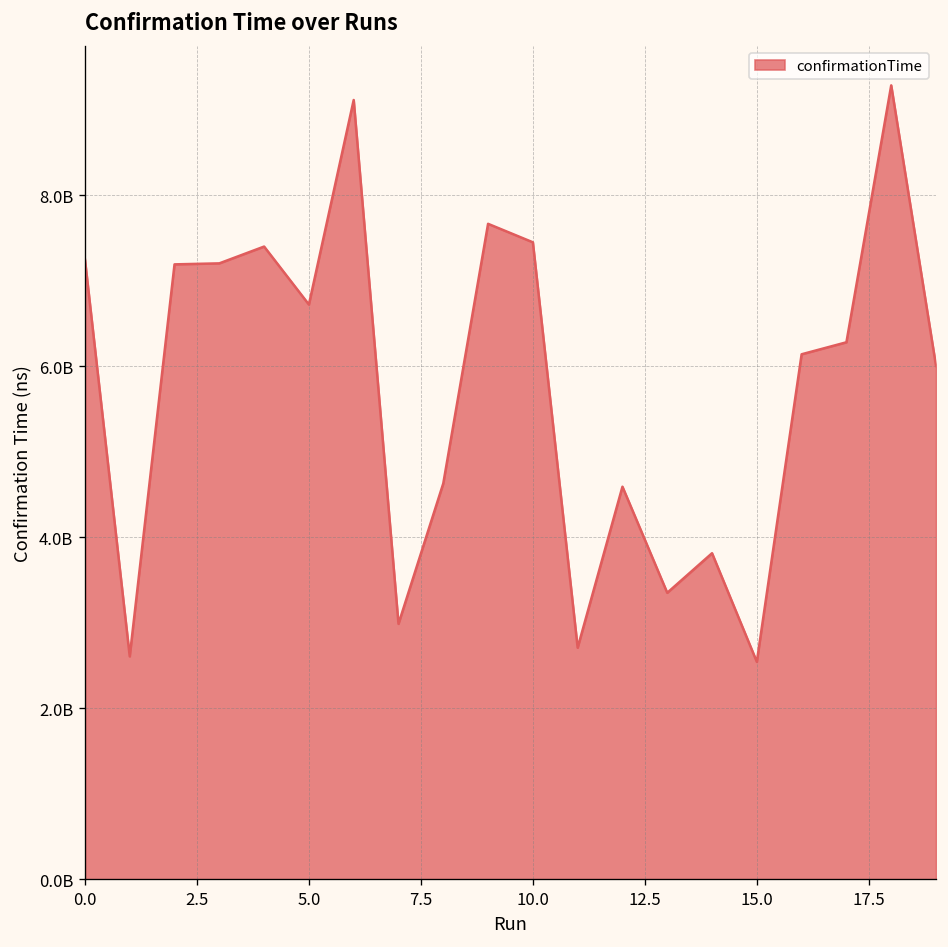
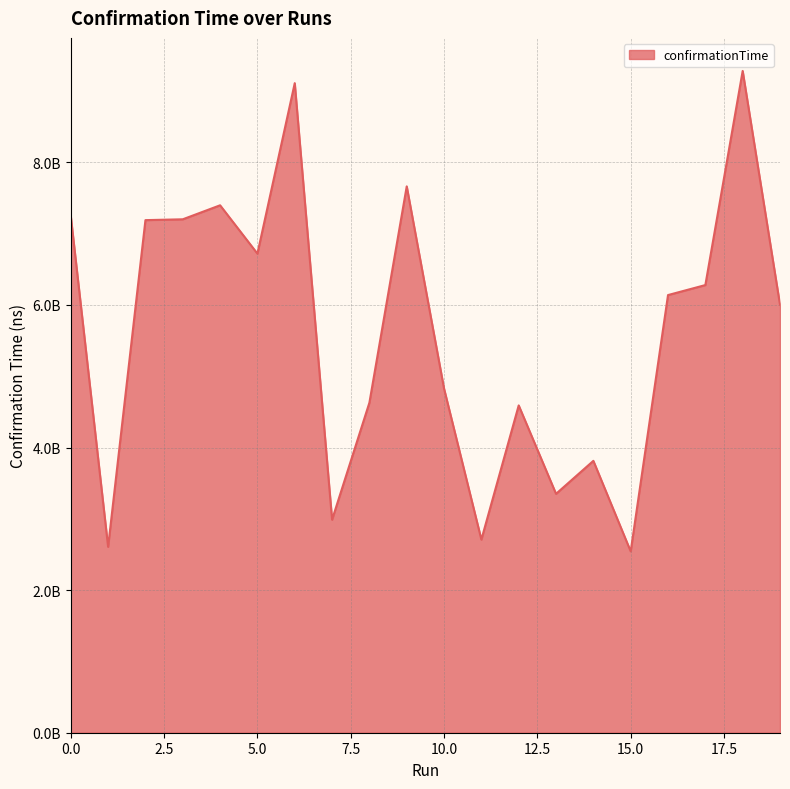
10.0: 7400000000 -> 4800000000
